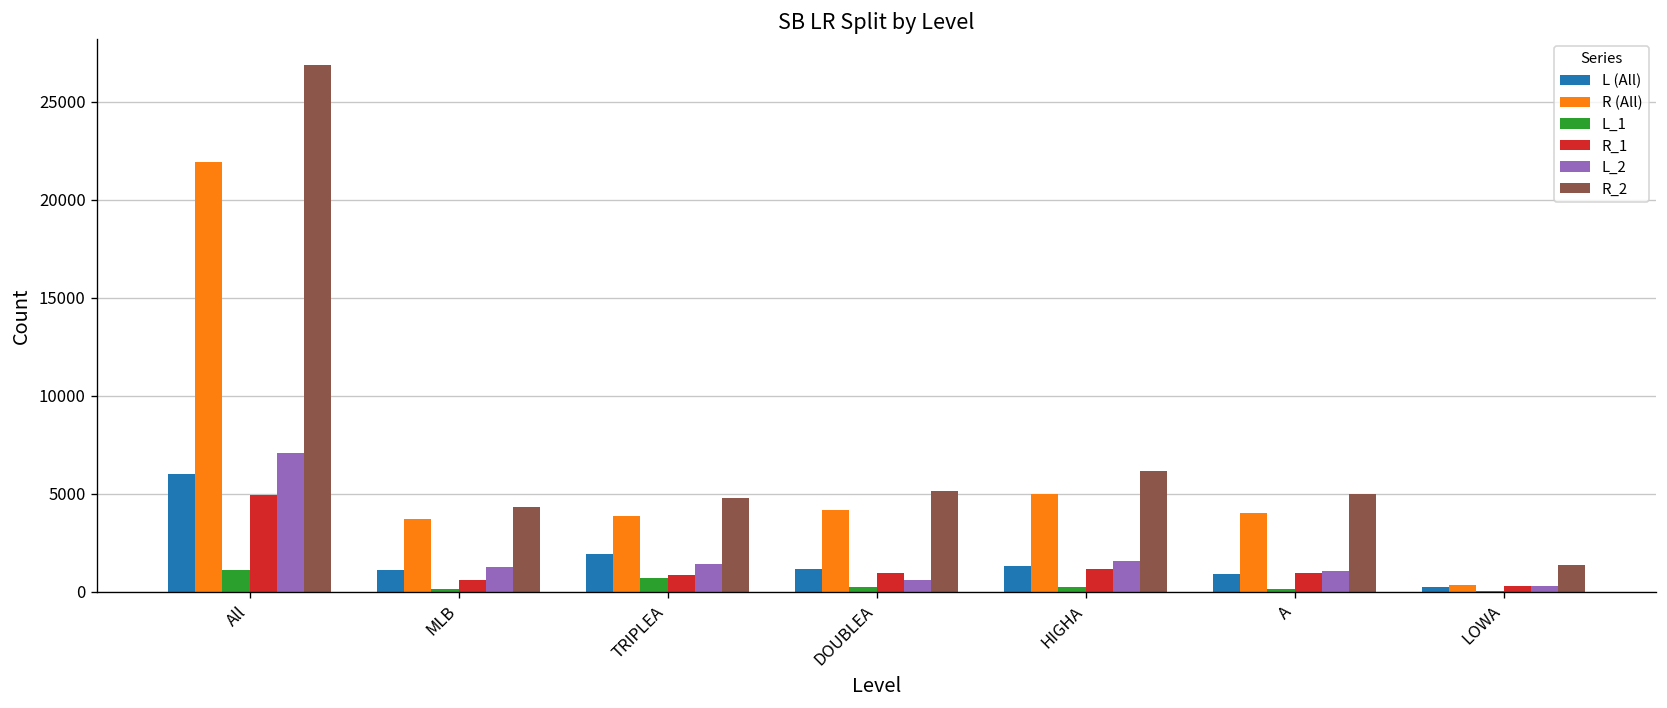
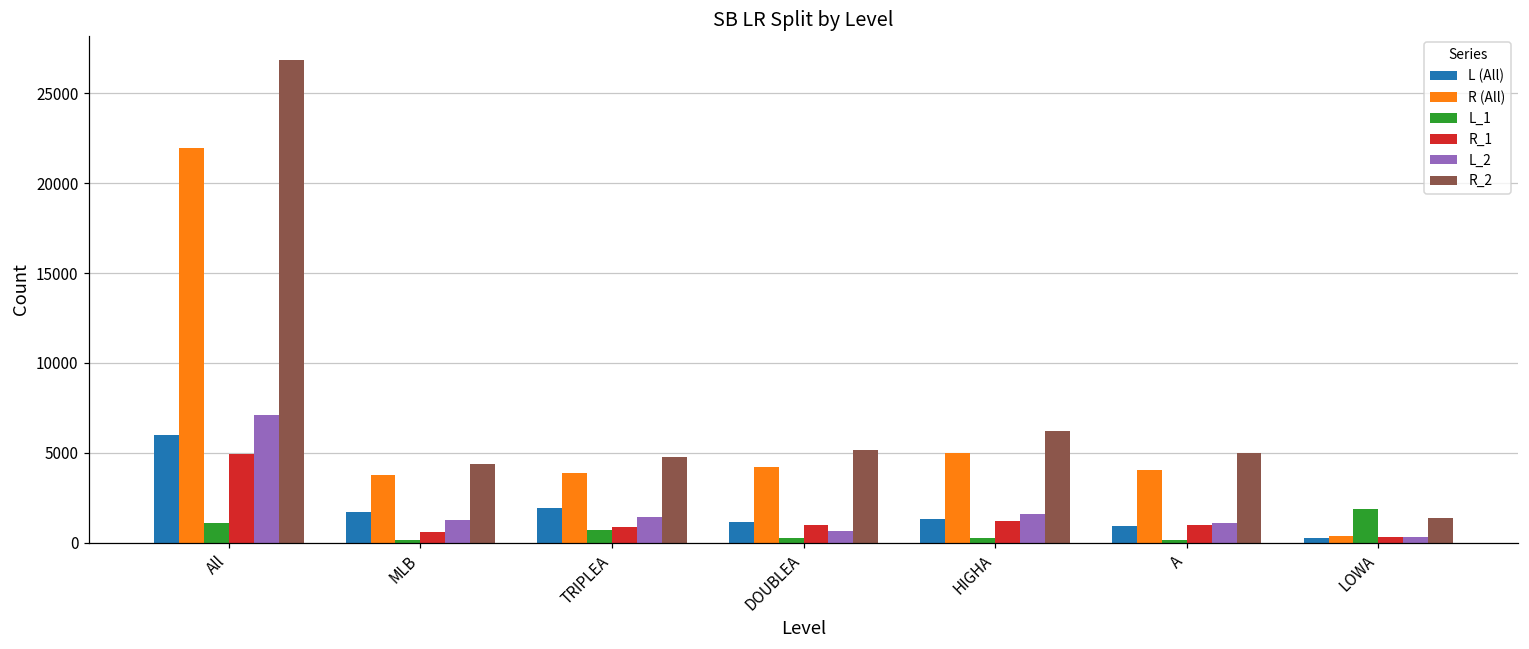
L (All), MLB: 1100 -> 1700
L_1, LOWA: 100 -> 1900
